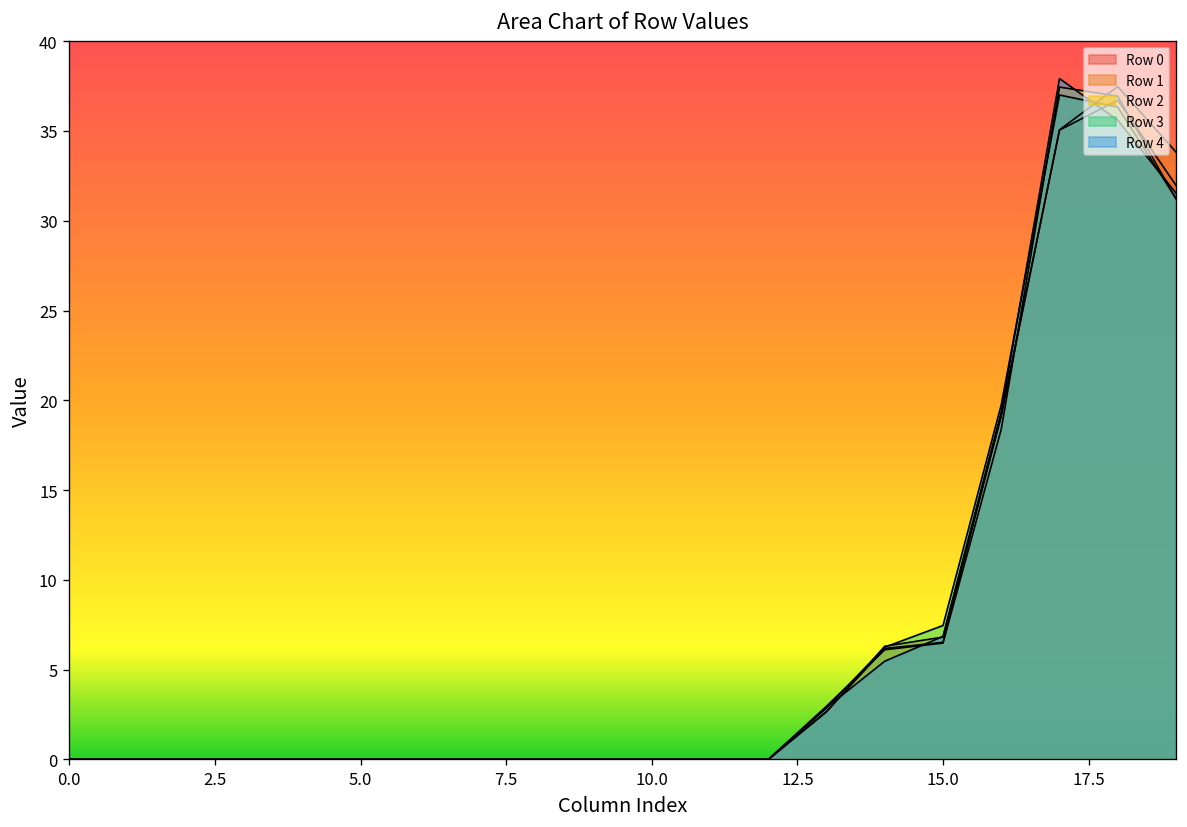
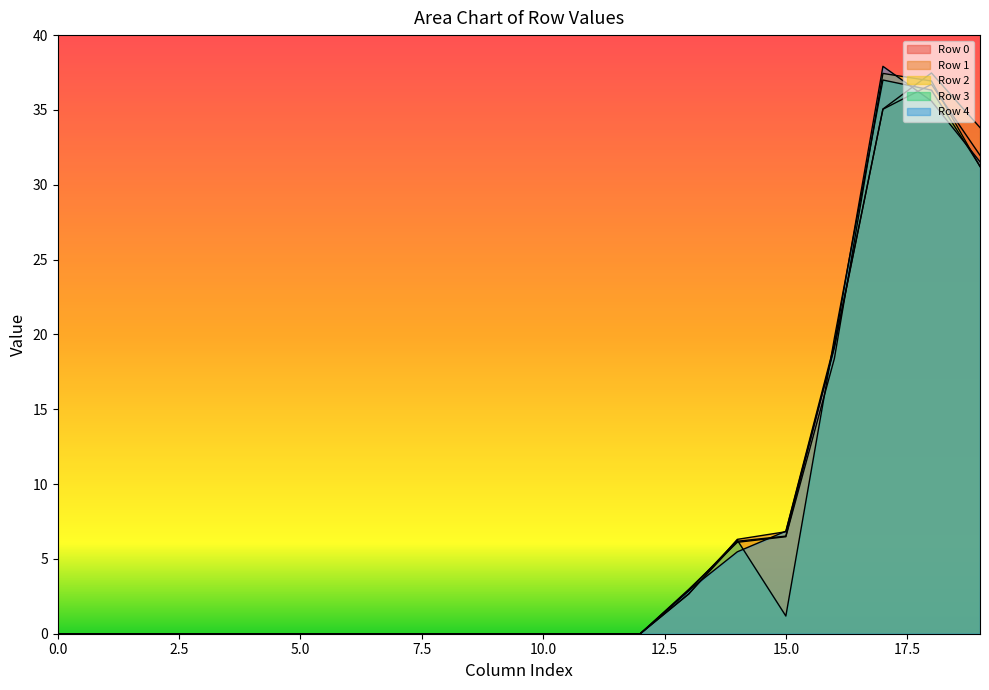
Row 3, 15.0: 7.5 -> 1.2
